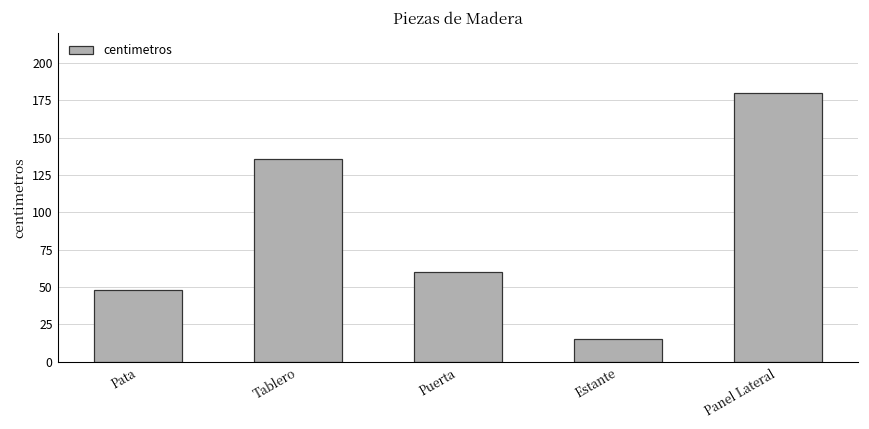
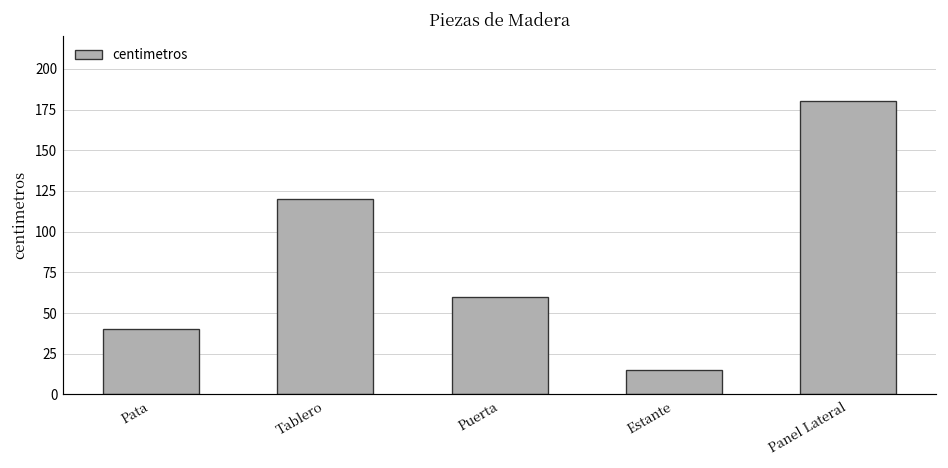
Pata: 48 -> 40
Tablero: 136 -> 120
